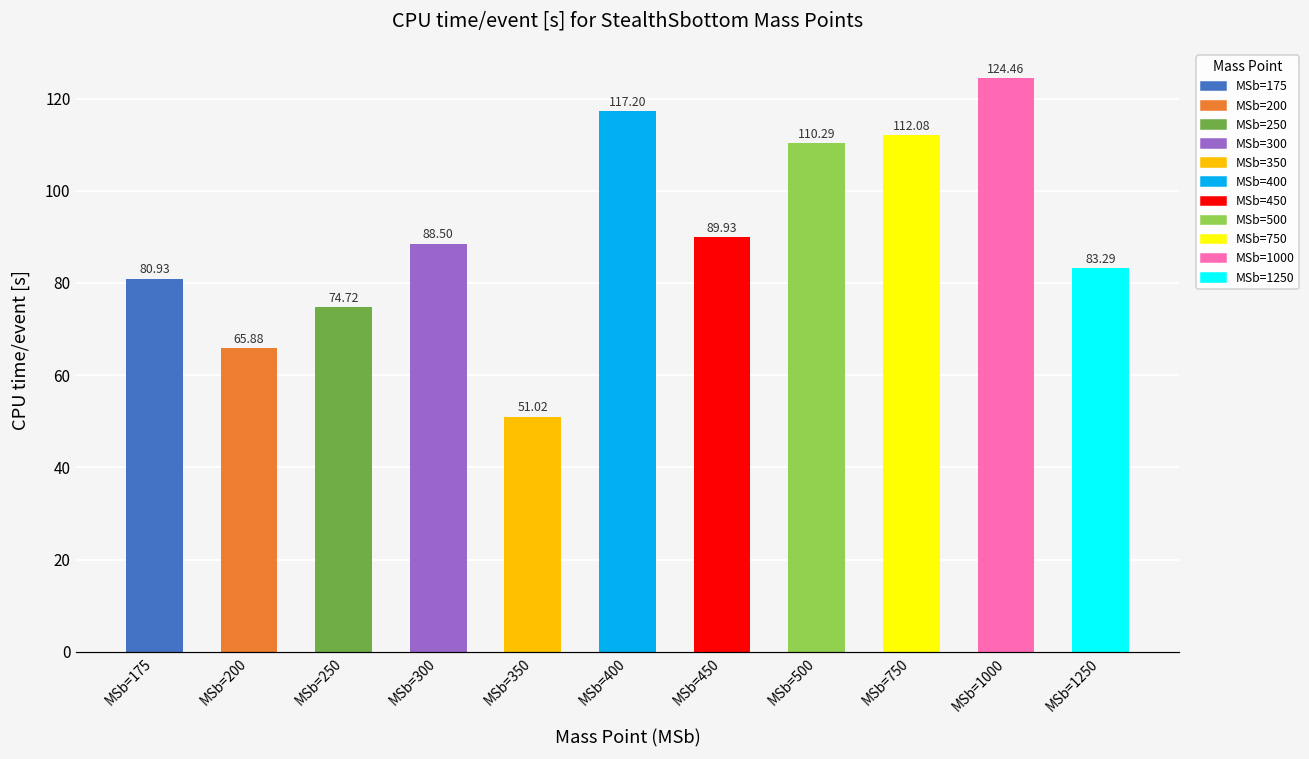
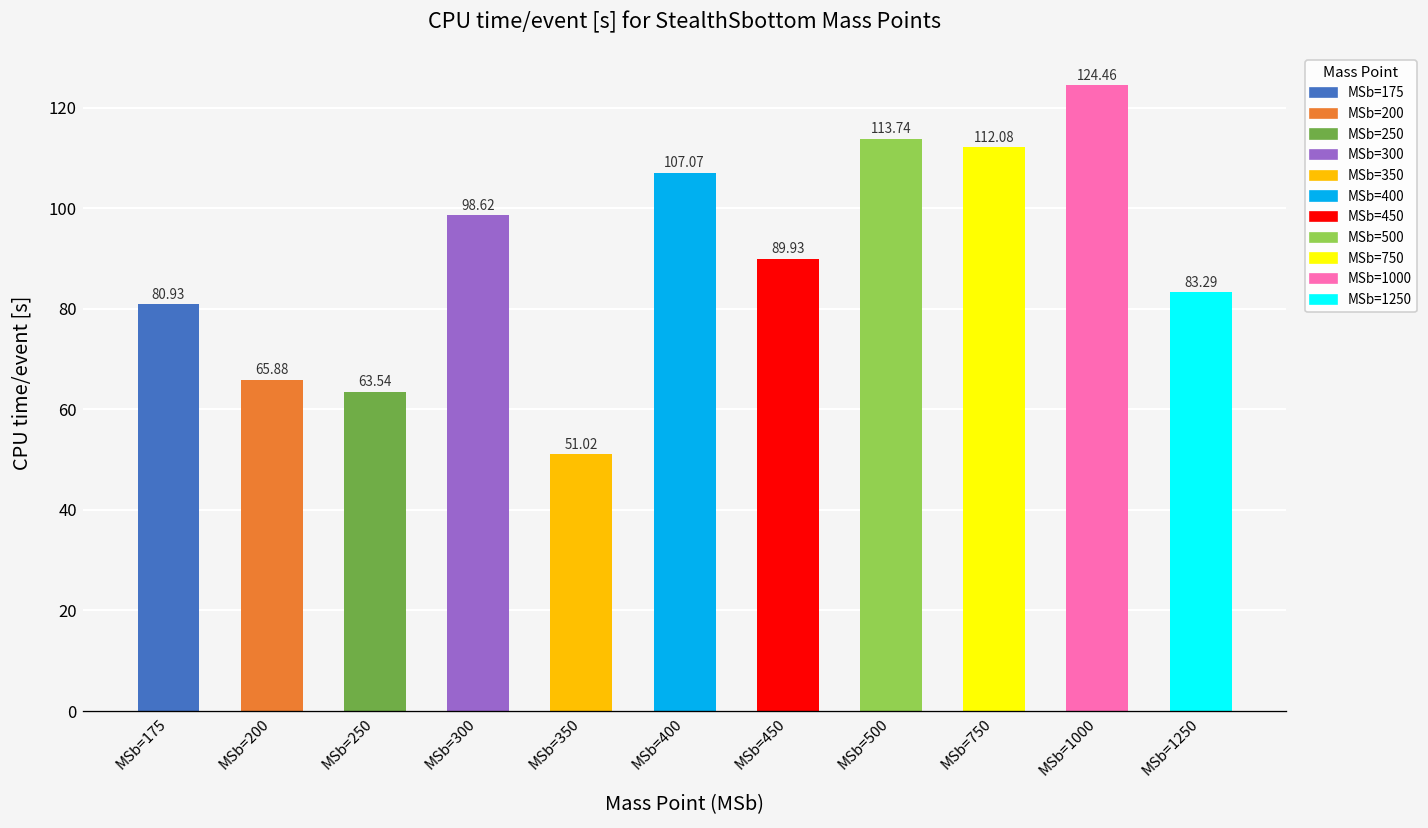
MSb=250: 74.72 -> 63.54
MSb=300: 88.50 -> 98.62
MSb=400: 117.20 -> 107.07
MSb=500: 110.29 -> 113.74
